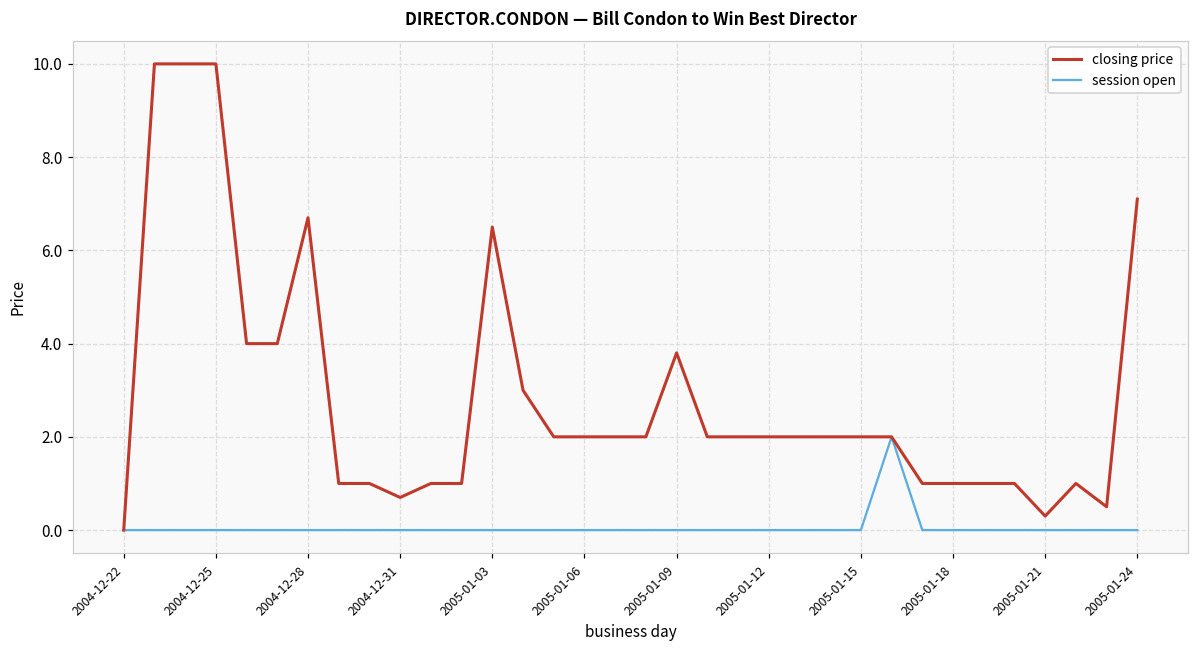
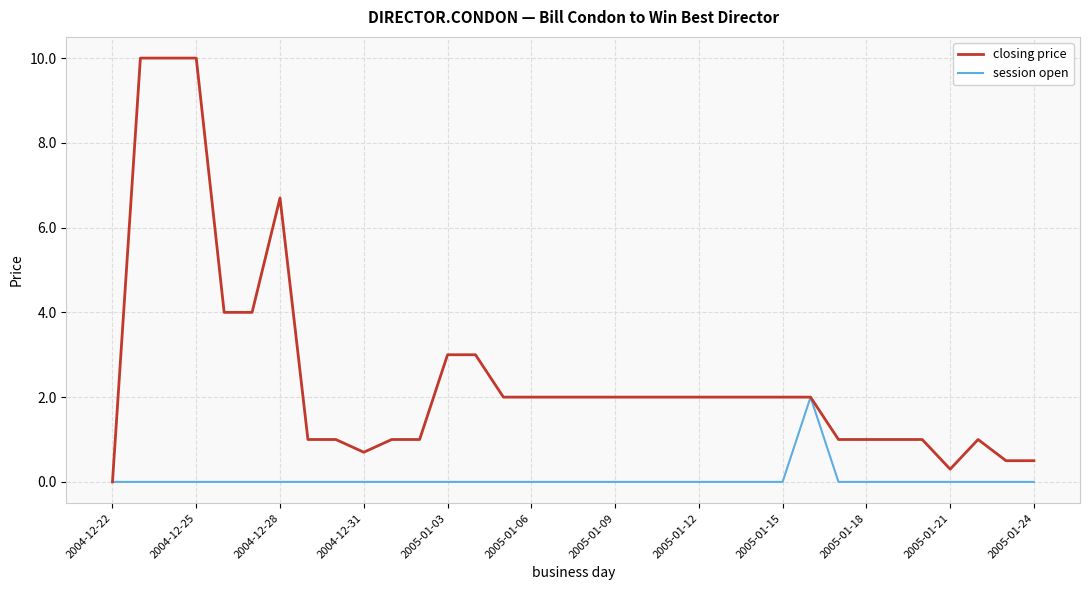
closing price, 2005-01-03: 6.5 -> 3.0
closing price, 2005-01-09: 3.8 -> 2.0
closing price, 2005-01-24: 7.1 -> 0.5
